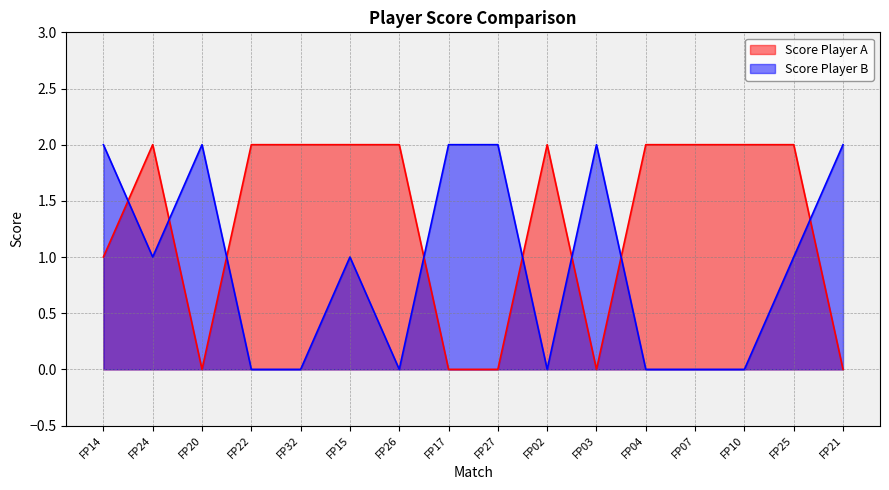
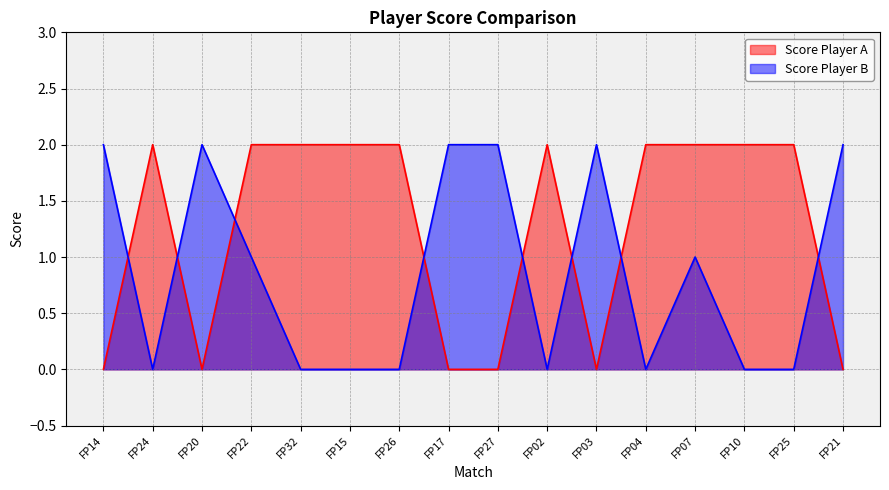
Score Player A, FP14: 1 -> 0
Score Player B, FP24: 1 -> 0
Score Player B, FP22: 0 -> 1
Score Player B, FP15: 1 -> 0
Score Player B, FP07: 0 -> 1
Score Player B, FP25: 1 -> 0
